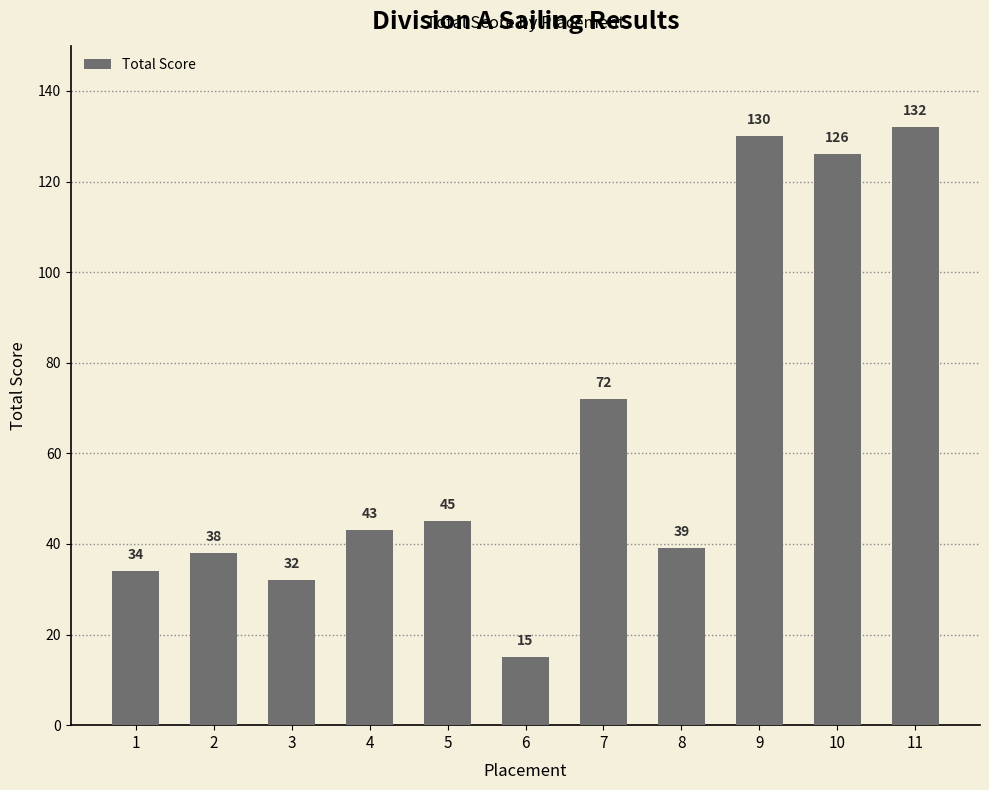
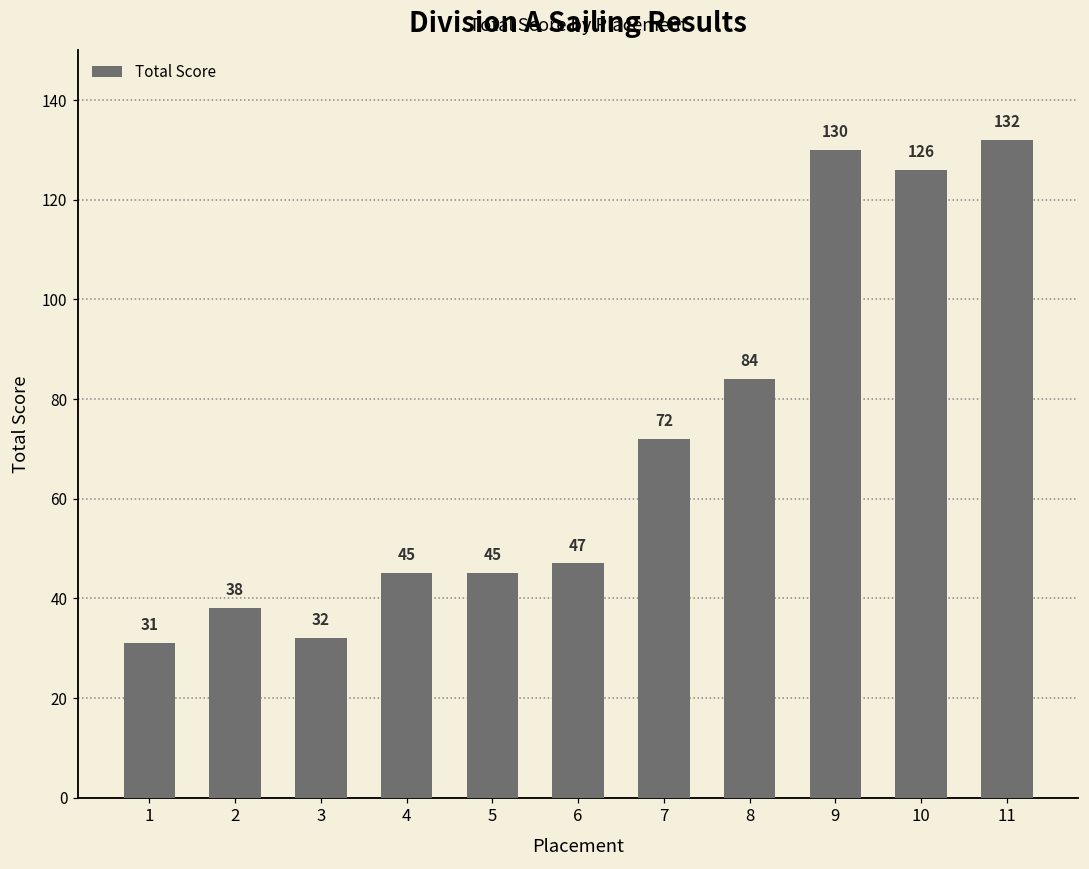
1: 34 -> 31
4: 43 -> 45
6: 15 -> 47
8: 39 -> 84
